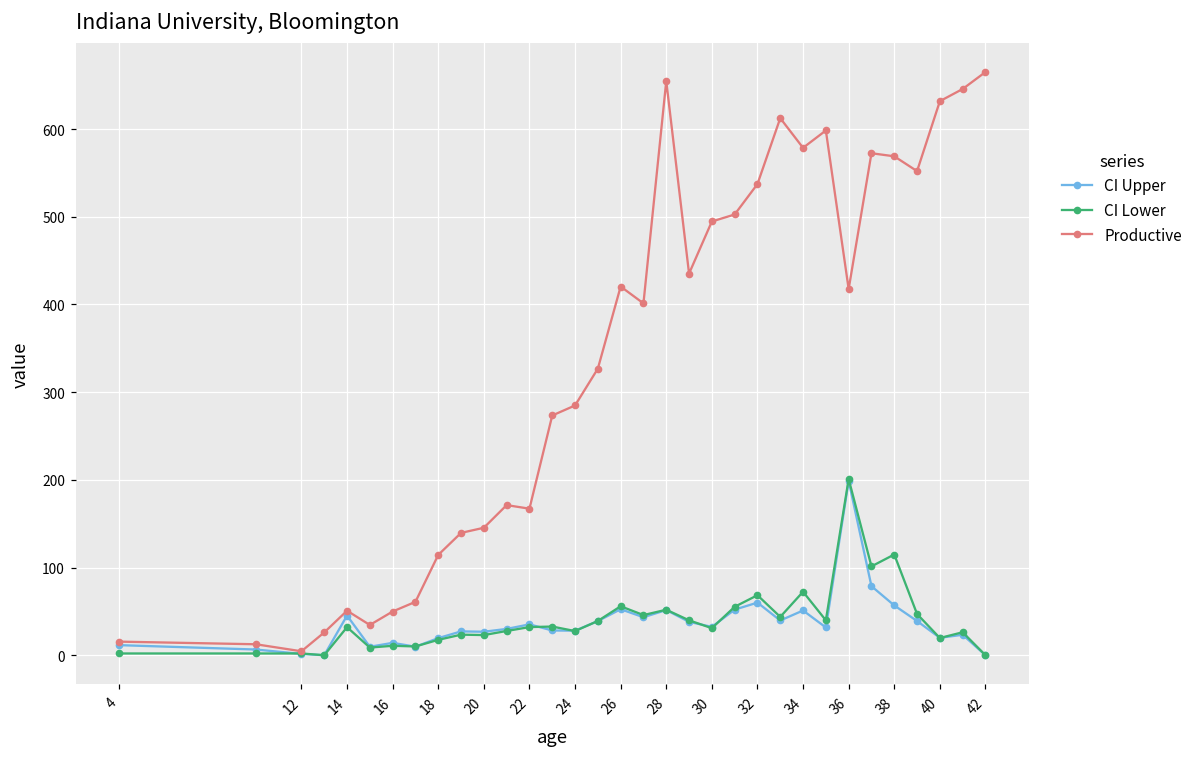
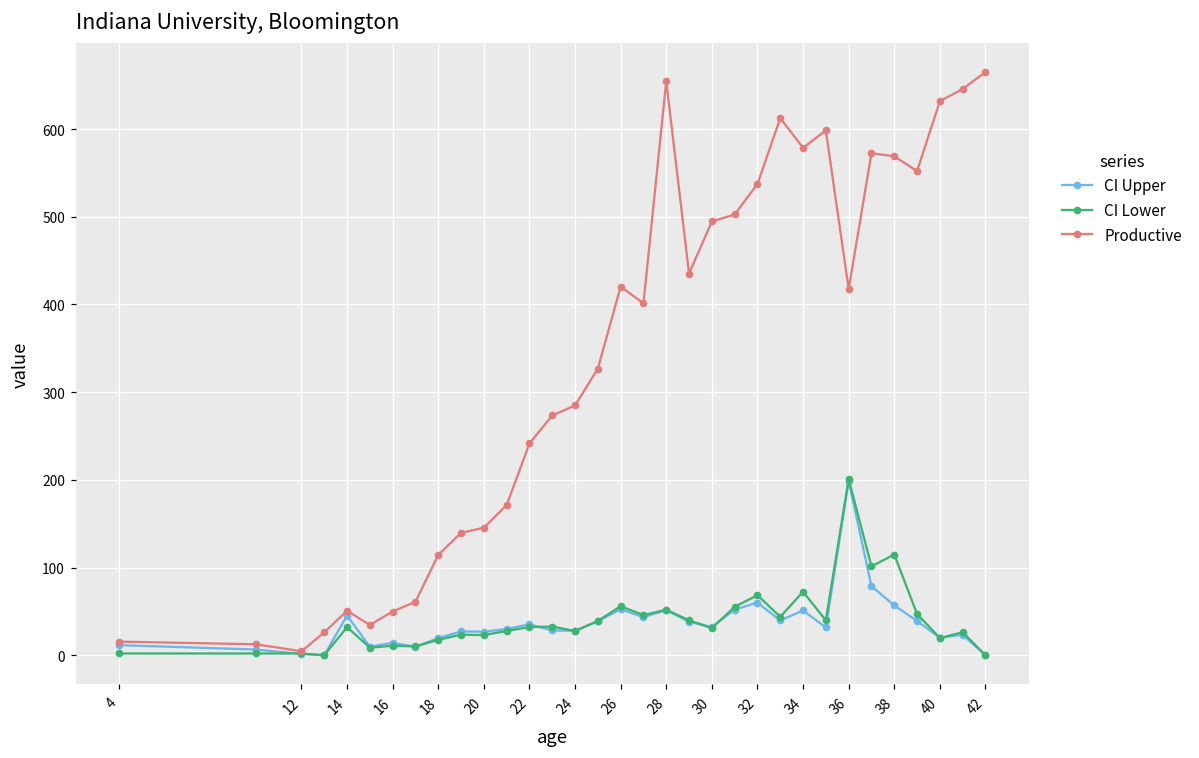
Productive, 22: 170 -> 240
